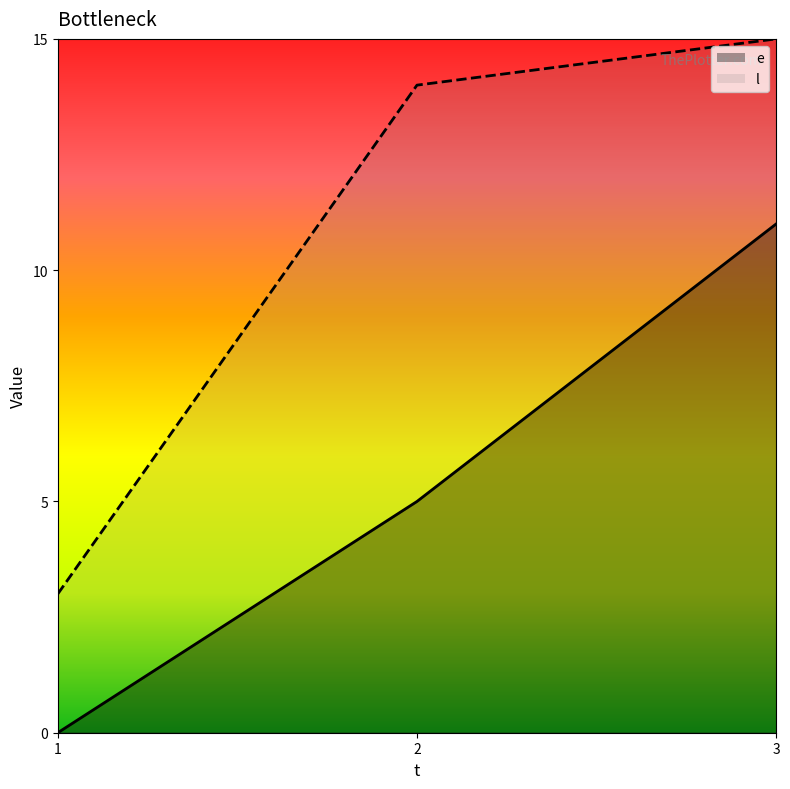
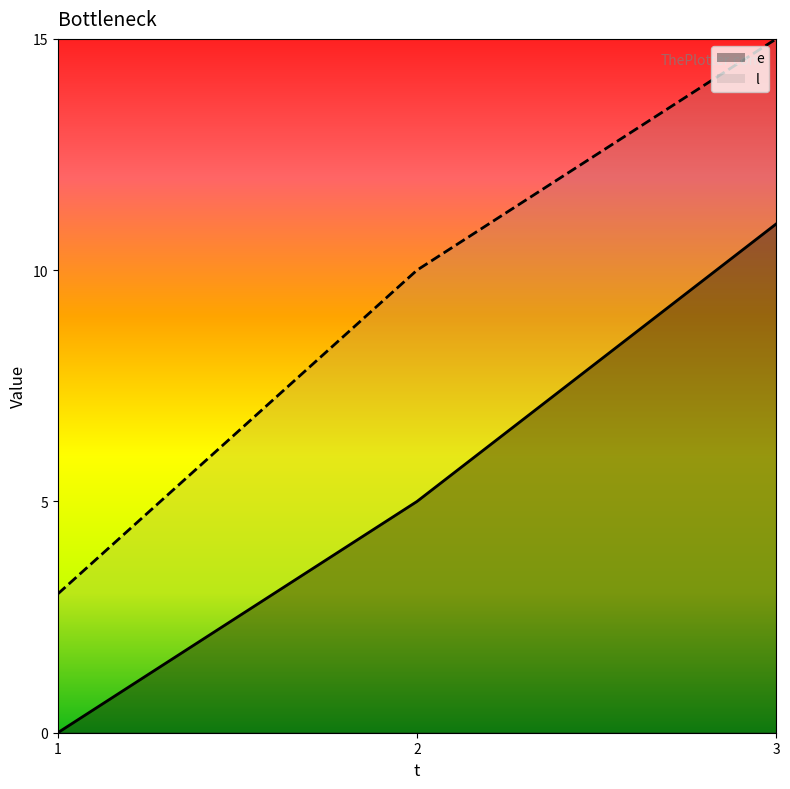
l, 2: 14 -> 10
